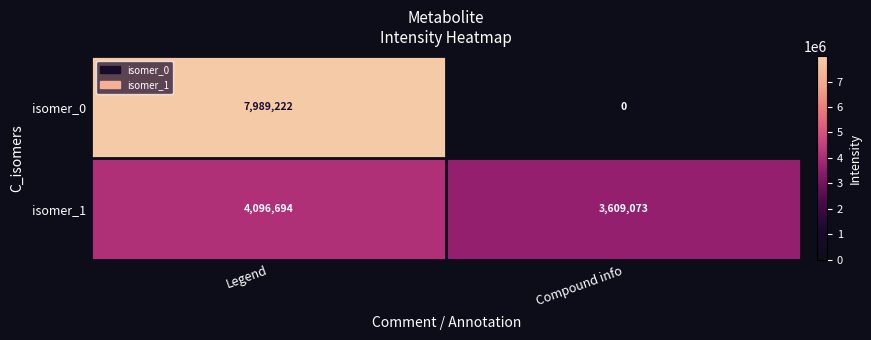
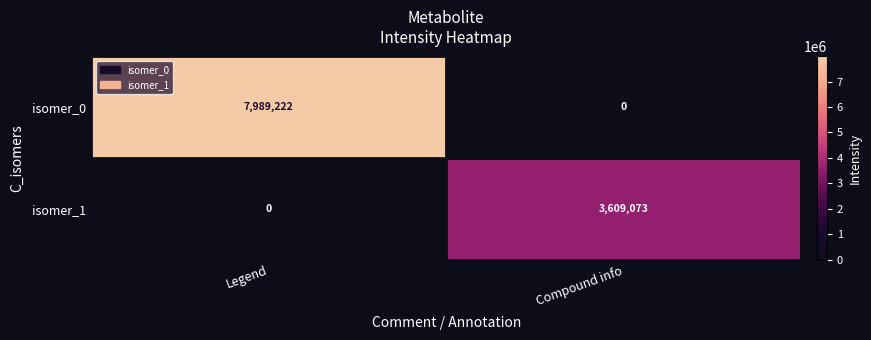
isomer_1, Legend: 4,096,694 -> 0
